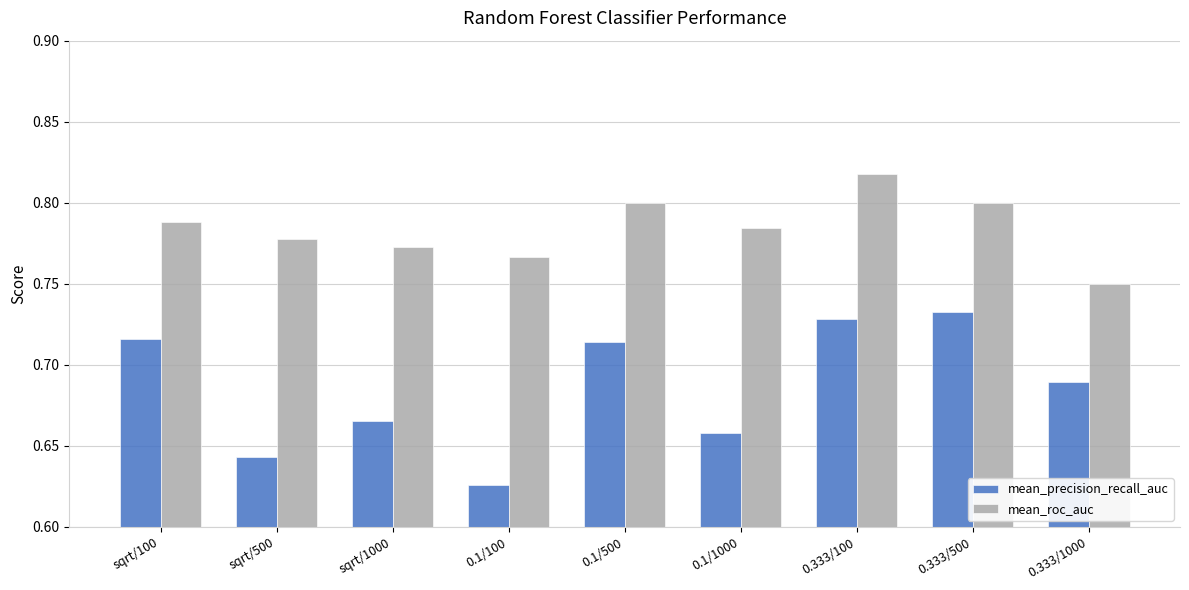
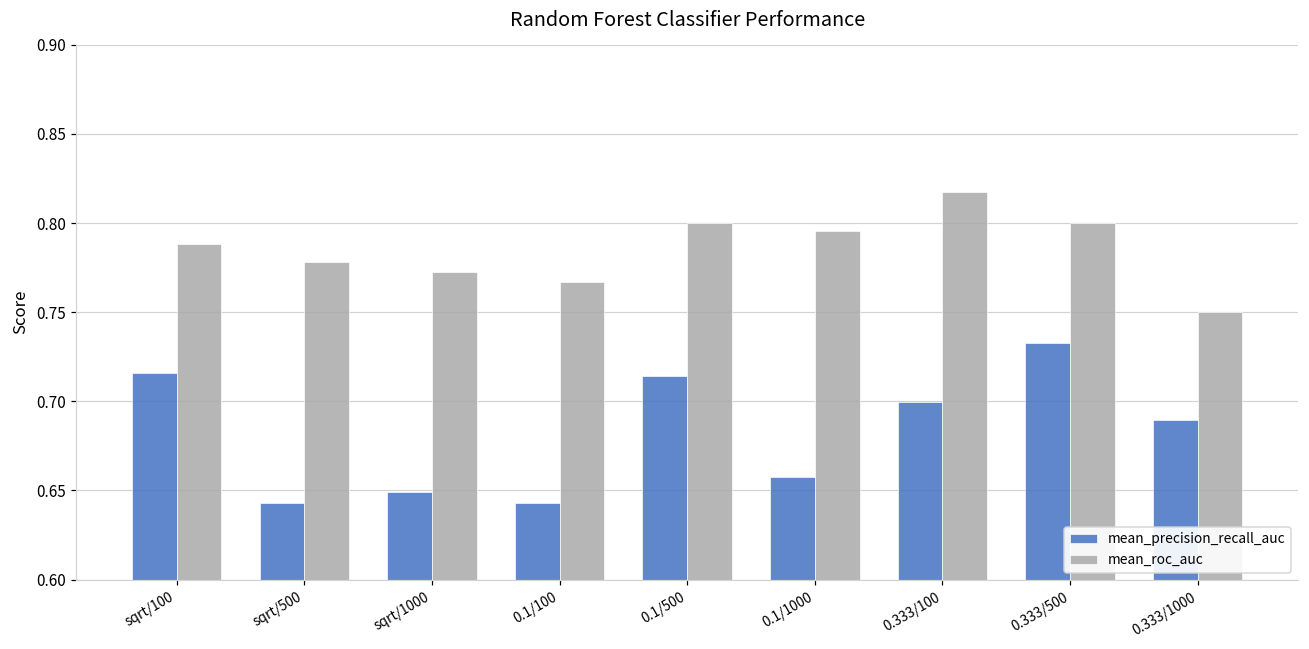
mean_precision_recall_auc, sqrt/1000: 0.666 -> 0.649
mean_precision_recall_auc, 0.1/100: 0.626 -> 0.643
mean_roc_auc, 0.1/1000: 0.784 -> 0.795
mean_precision_recall_auc, 0.333/100: 0.728 -> 0.700
